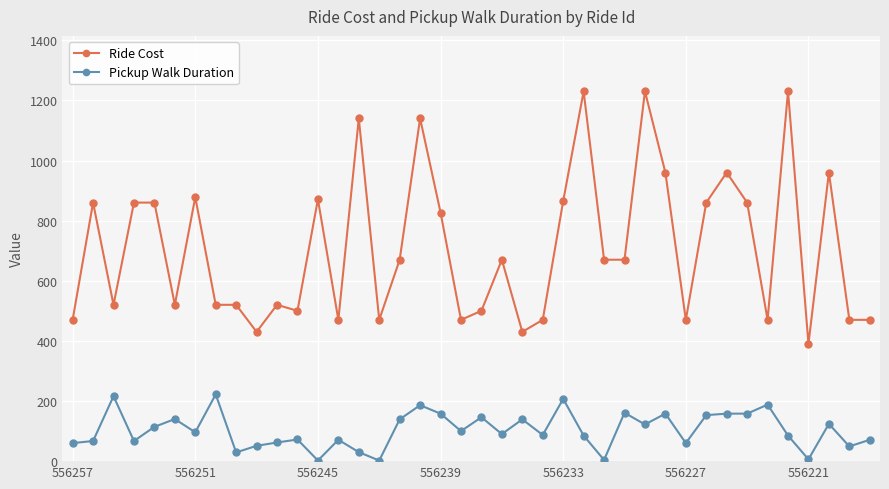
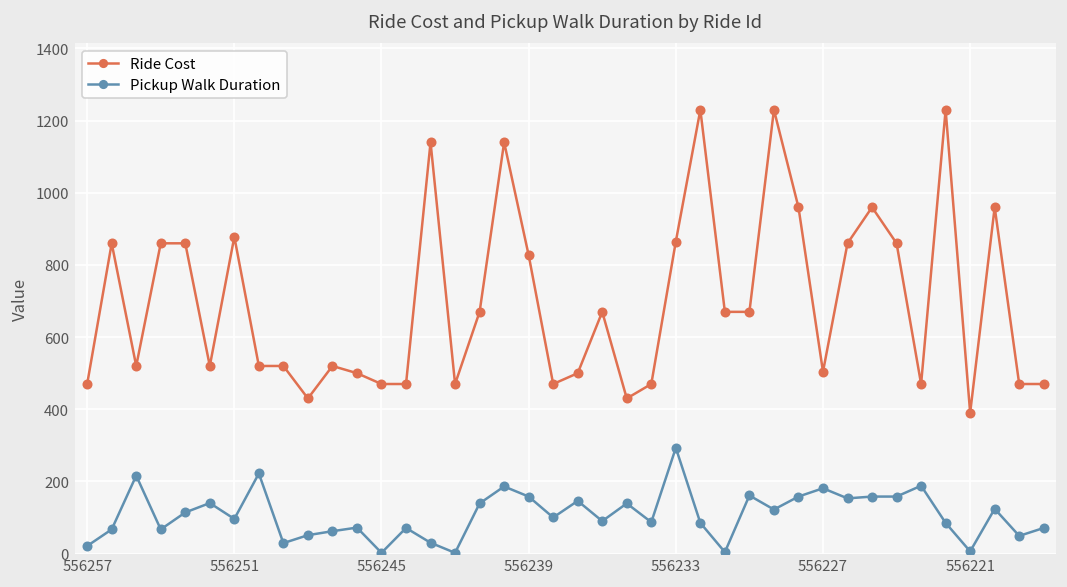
Pickup Walk Duration, 556257: 60 -> 20
Ride Cost, 556245: 870 -> 470
Pickup Walk Duration, 556233: 210 -> 290
Ride Cost, 556227: 470 -> 500
Pickup Walk Duration, 556227: 60 -> 180
